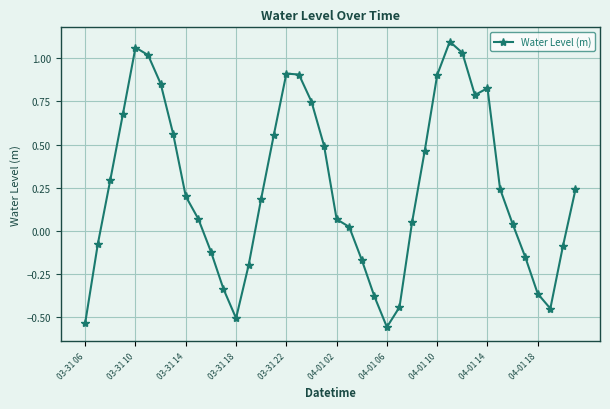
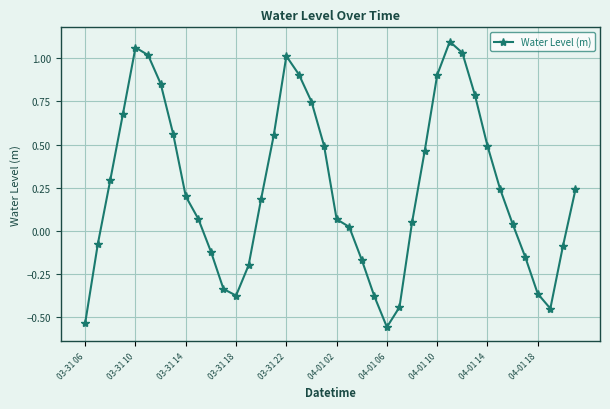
03-31 18: -0.51 -> -0.37
03-31 22: 0.91 -> 1.01
04-01 14: 0.83 -> 0.49
